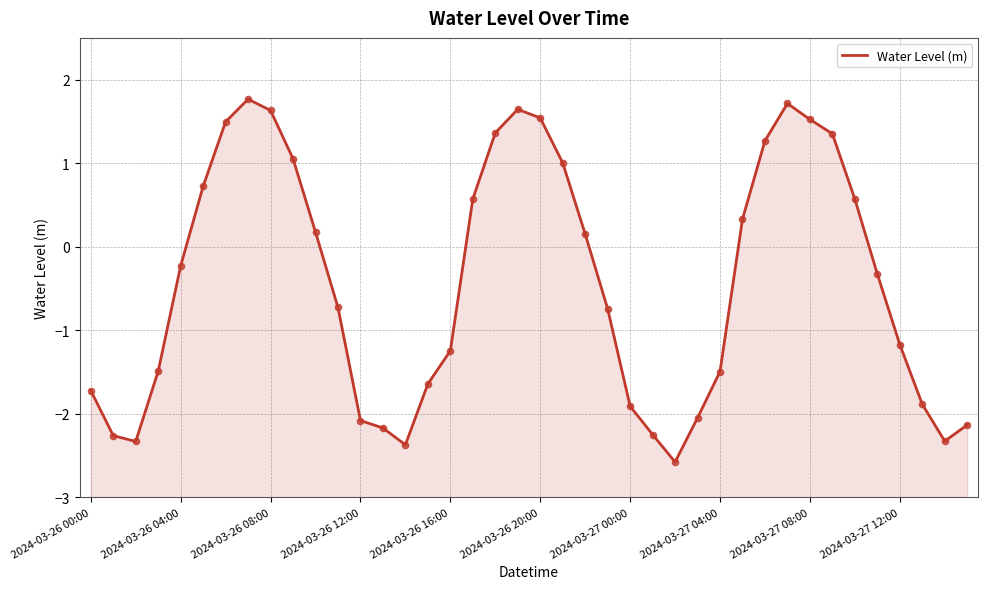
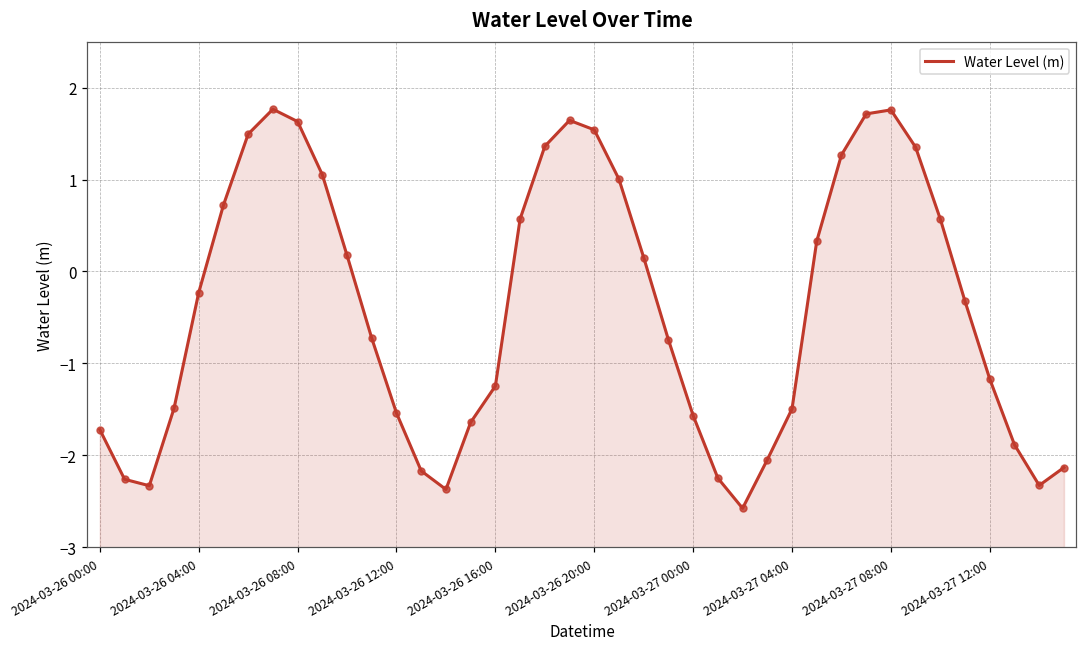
2024-03-26 12:00: -2.1 -> -1.5
2024-03-27 00:00: -1.9 -> -1.6
2024-03-27 08:00: 1.5 -> 1.8
